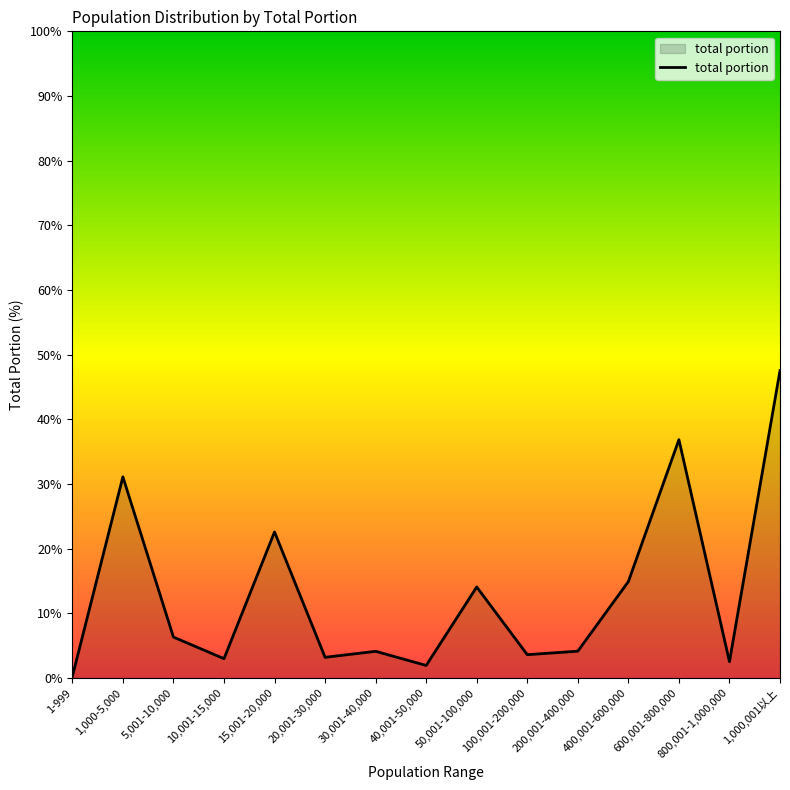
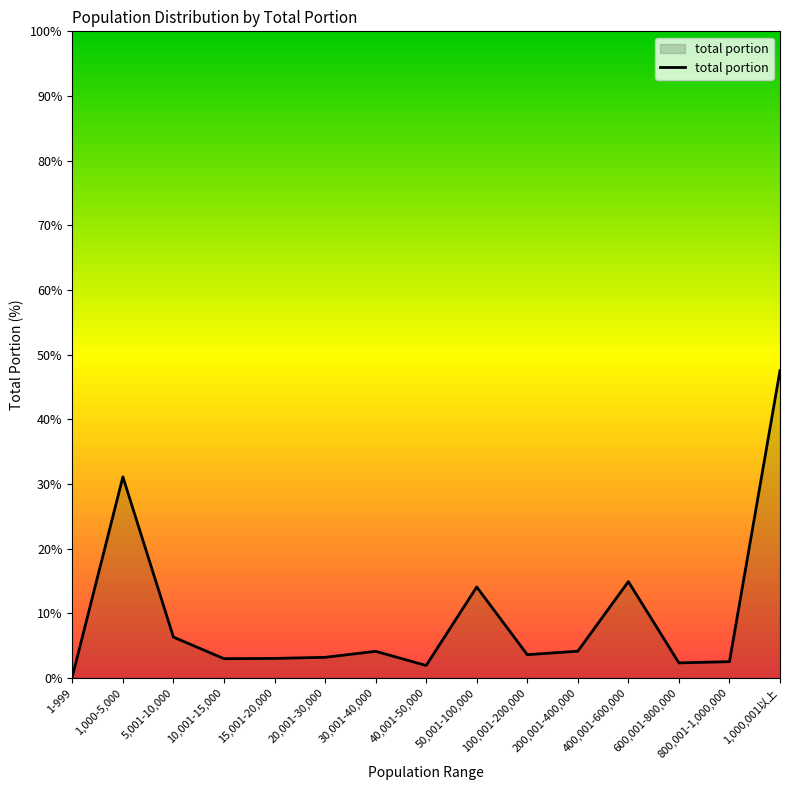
15,001-20,000: 23% -> 3%
600,001-800,000: 37% -> 2%
